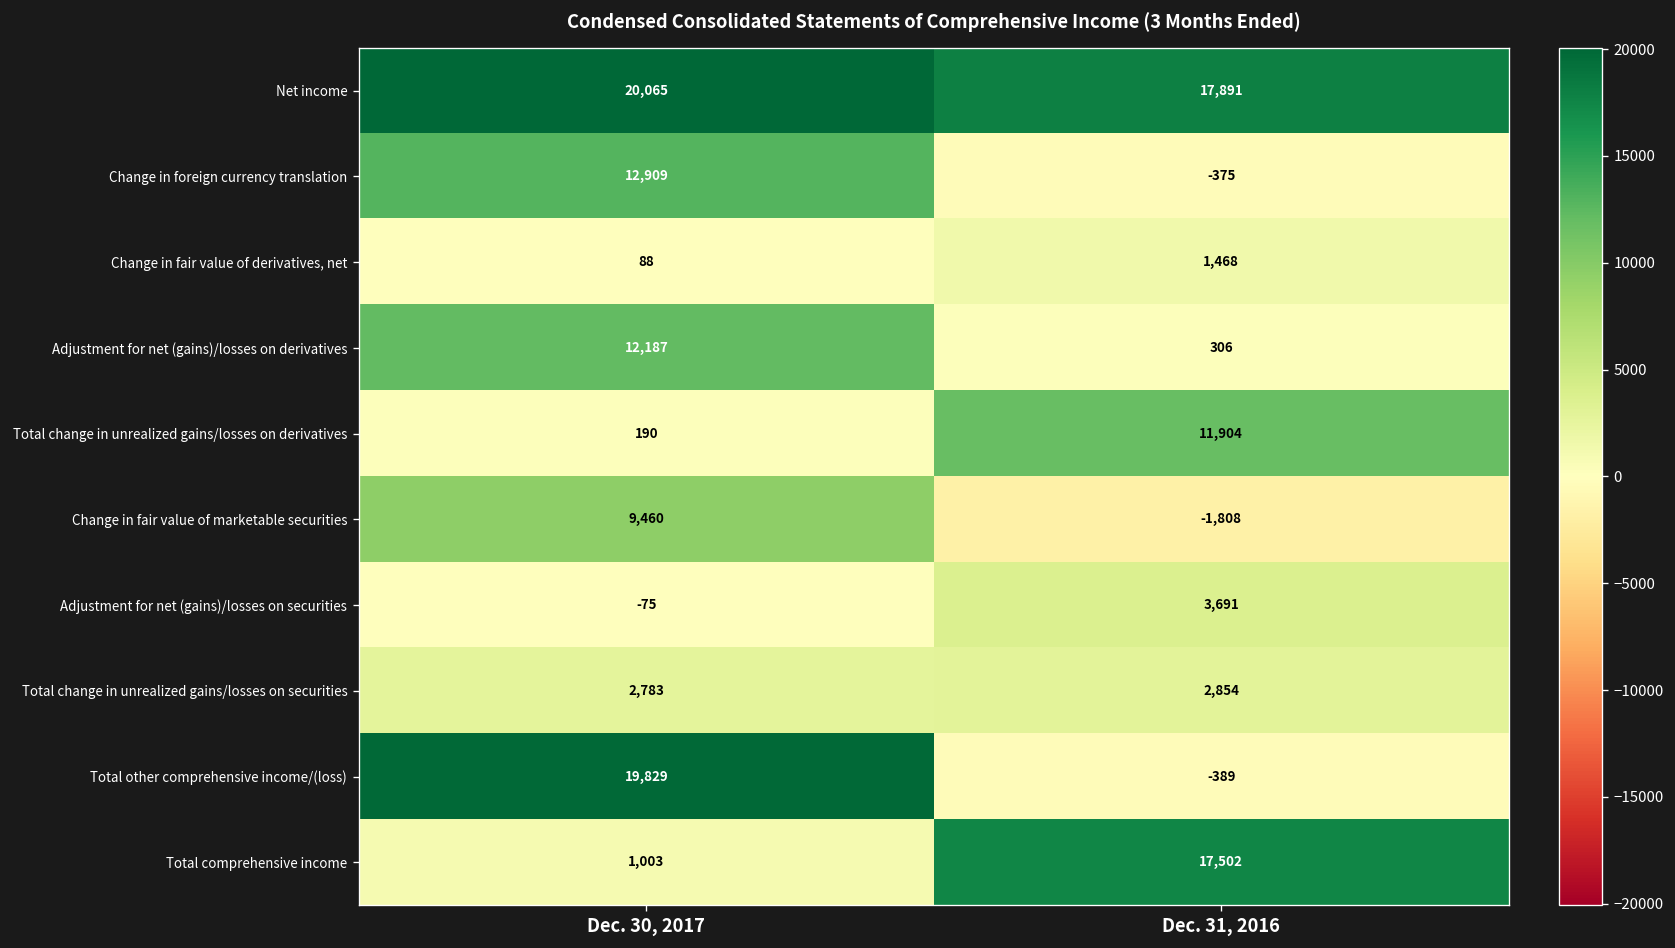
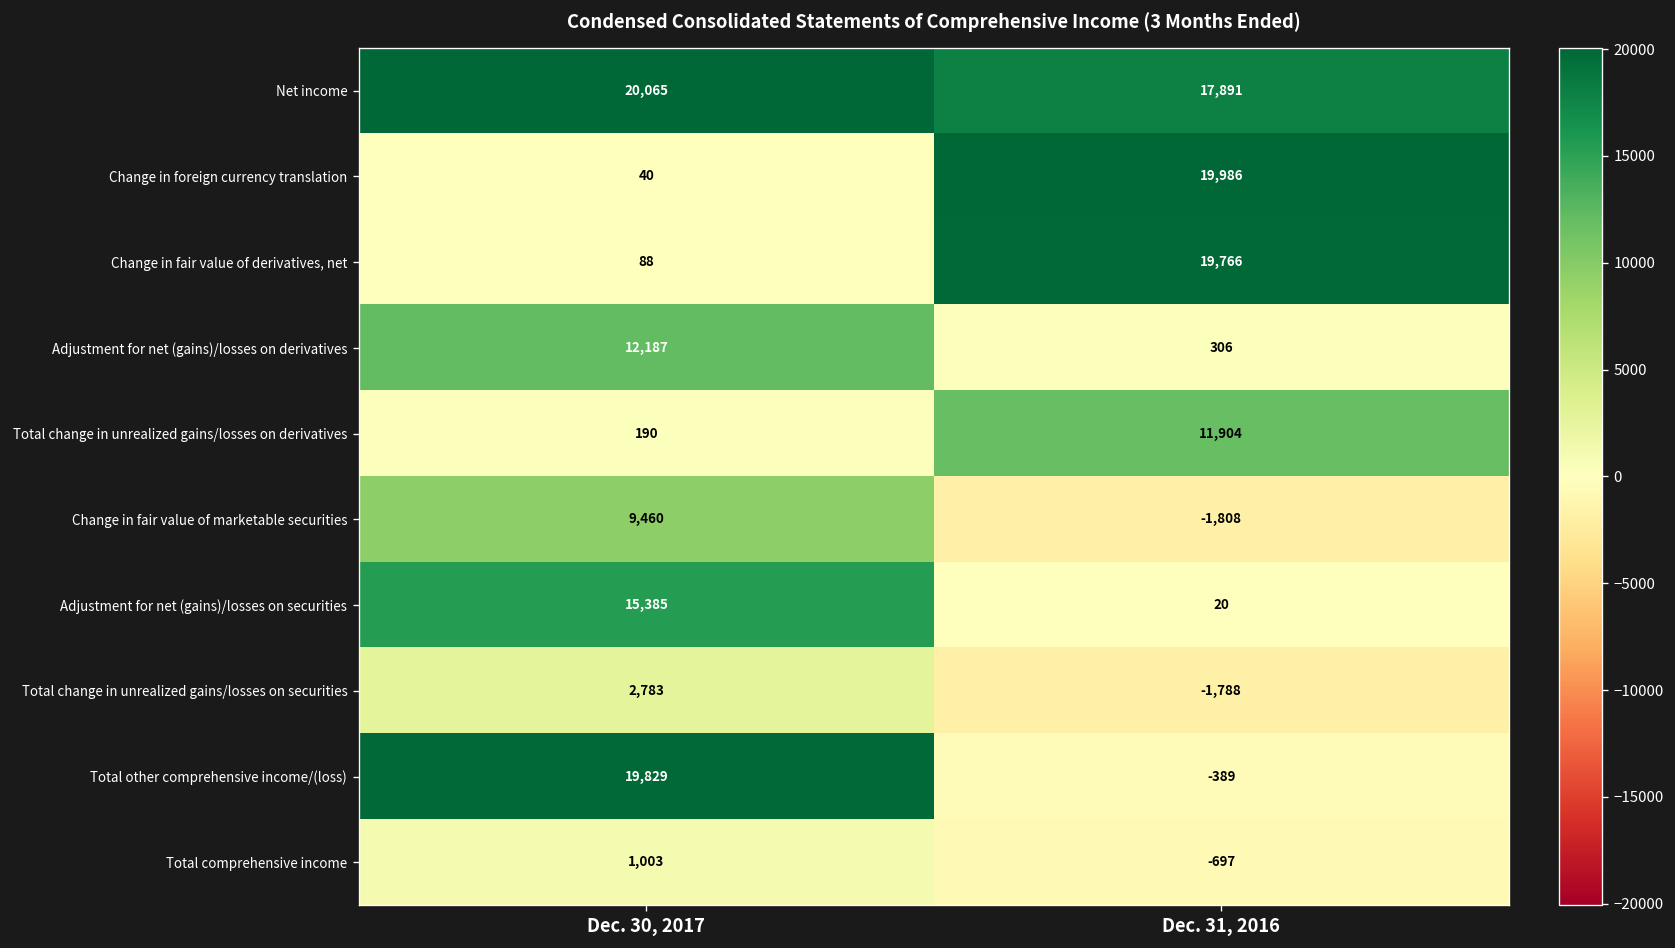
Change in foreign currency translation, Dec. 30, 2017: 12,909 -> 40
Change in foreign currency translation, Dec. 31, 2016: -375 -> 19,986
Change in fair value of derivatives, net, Dec. 31, 2016: 1,468 -> 19,766
Adjustment for net (gains)/losses on securities, Dec. 30, 2017: -75 -> 15,385
Adjustment for net (gains)/losses on securities, Dec. 31, 2016: 3,691 -> 20
Total change in unrealized gains/losses on securities, Dec. 31, 2016: 2,854 -> -1,788
Total comprehensive income, Dec. 31, 2016: 17,502 -> -697
